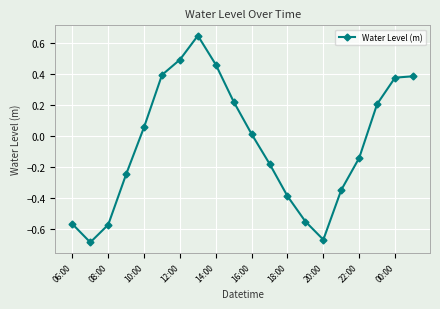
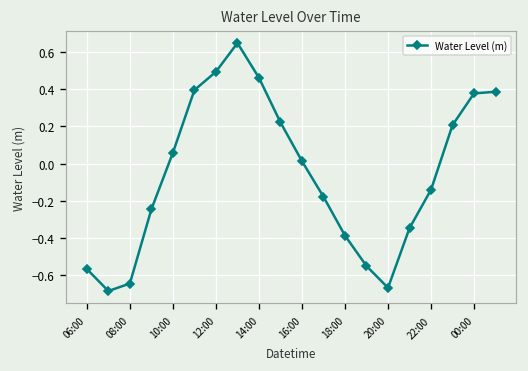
08:00: -0.57 -> -0.64
